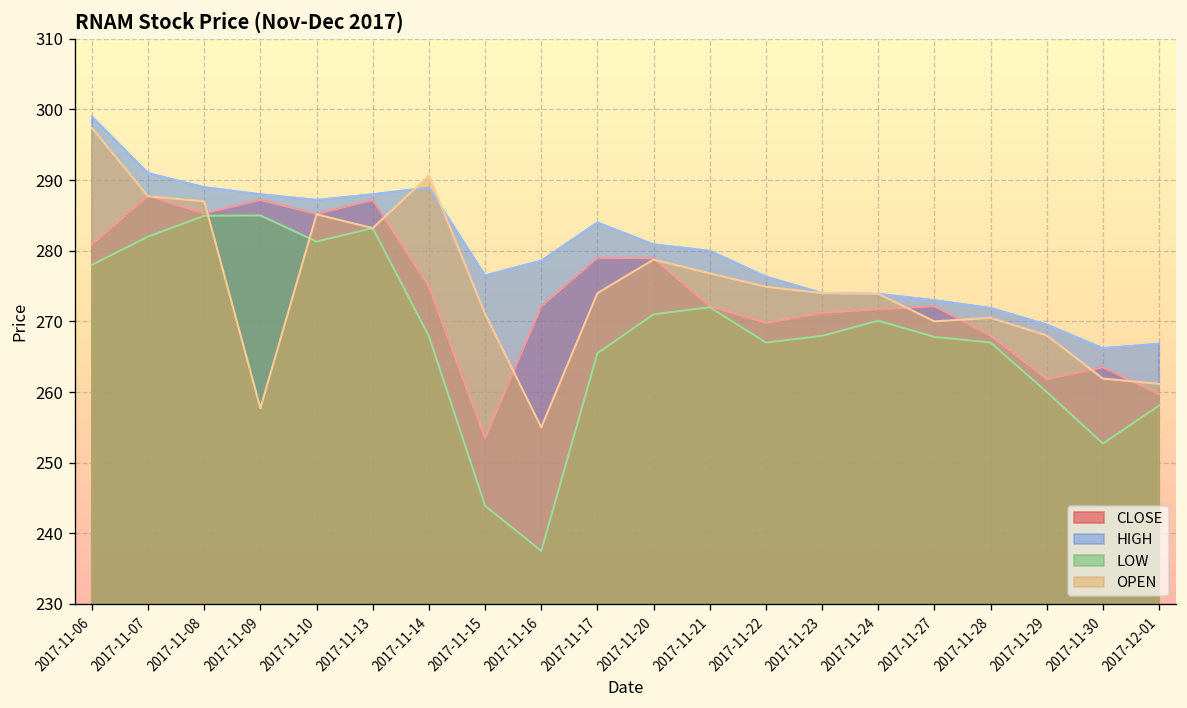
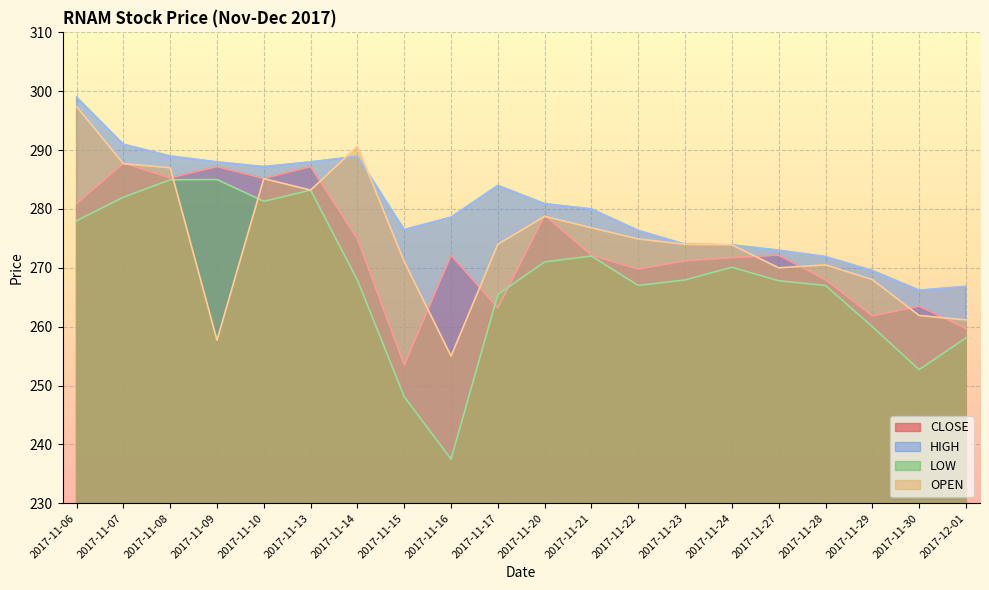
LOW, 2017-11-15: 244 -> 248
CLOSE, 2017-11-17: 279 -> 263
